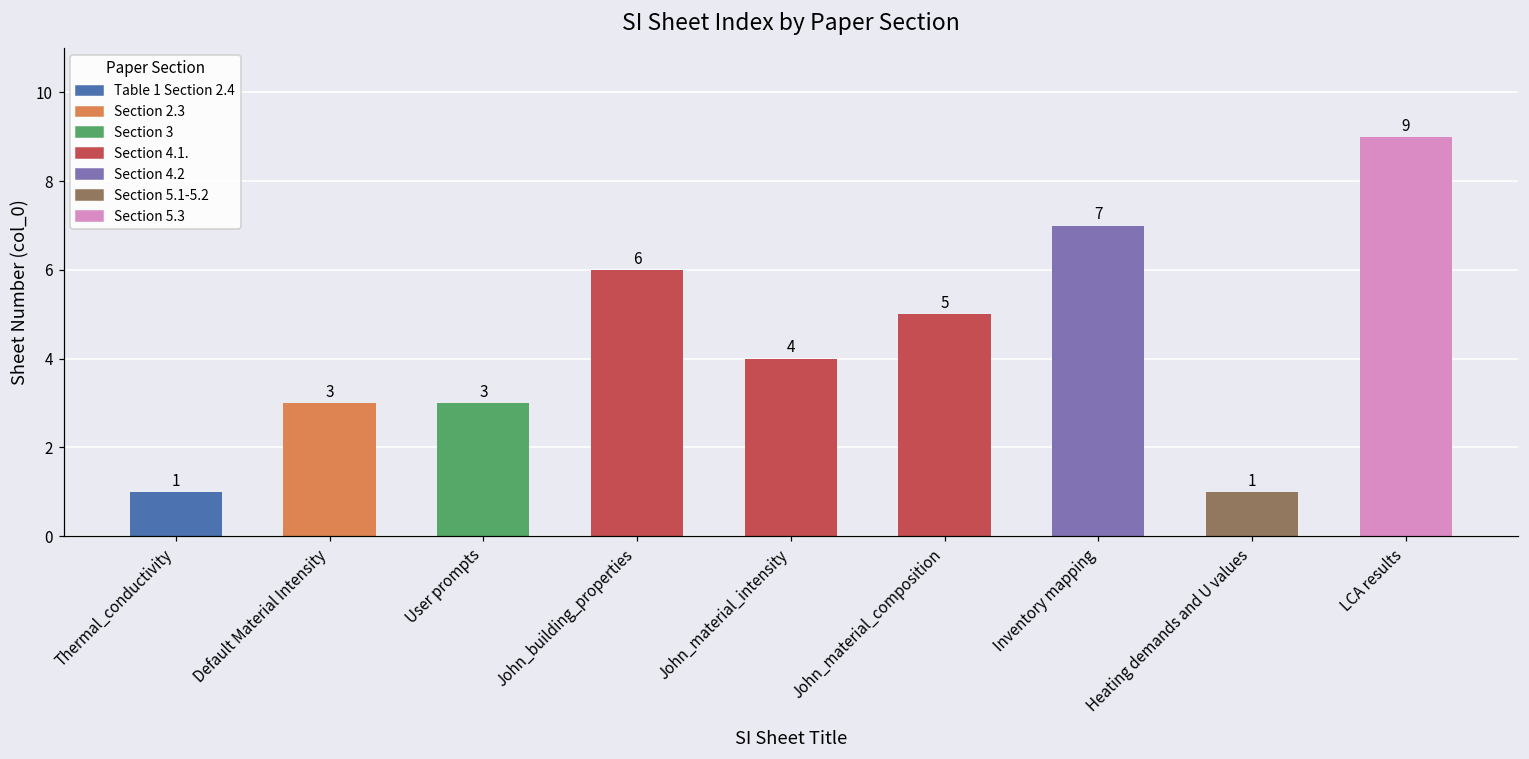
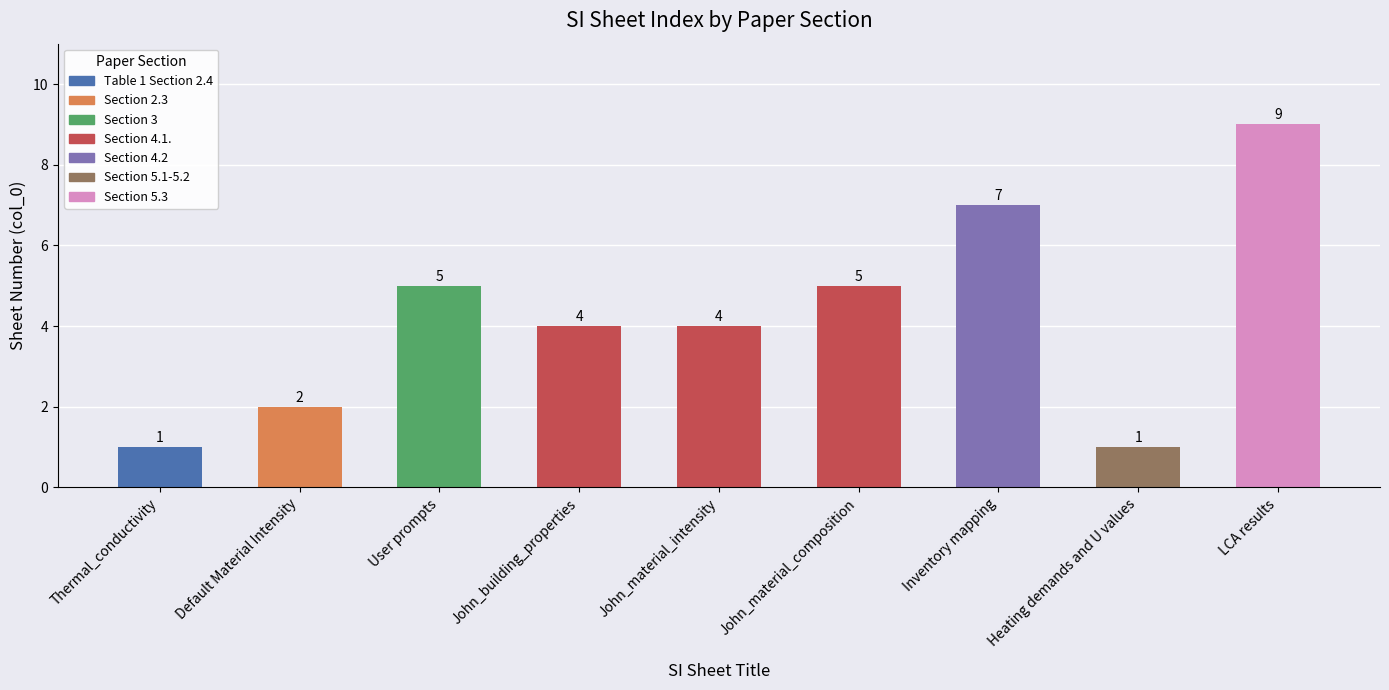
Default Material Intensity: 3 -> 2
User prompts: 3 -> 5
John_building_properties: 6 -> 4
